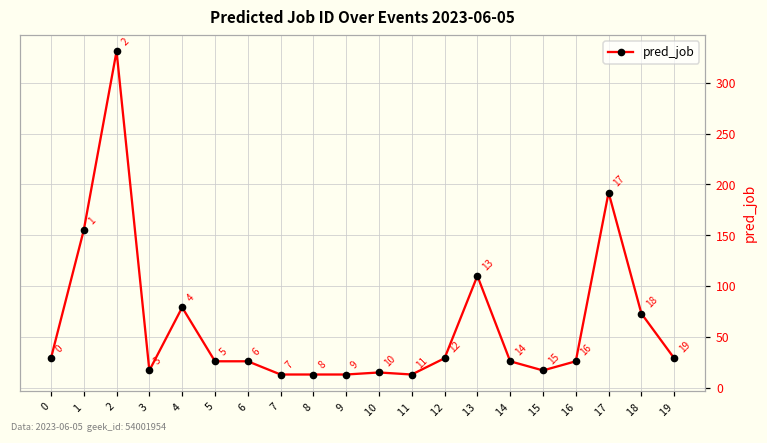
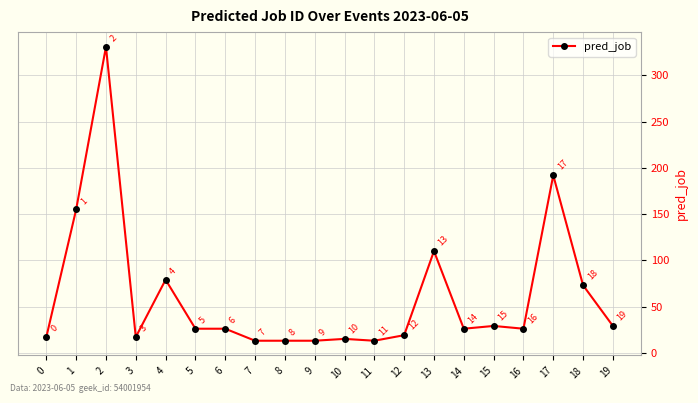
0: 30 -> 20
12: 30 -> 20
15: 20 -> 30
